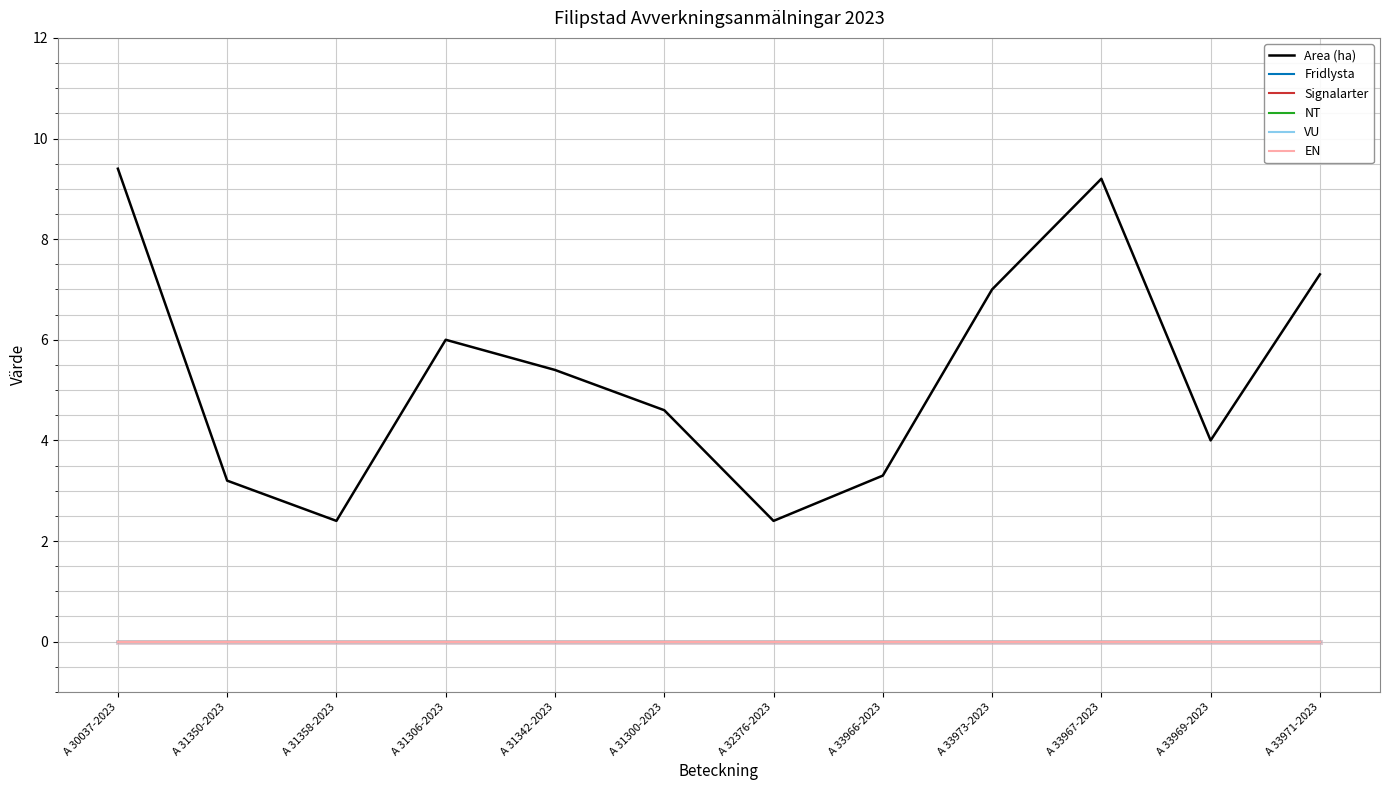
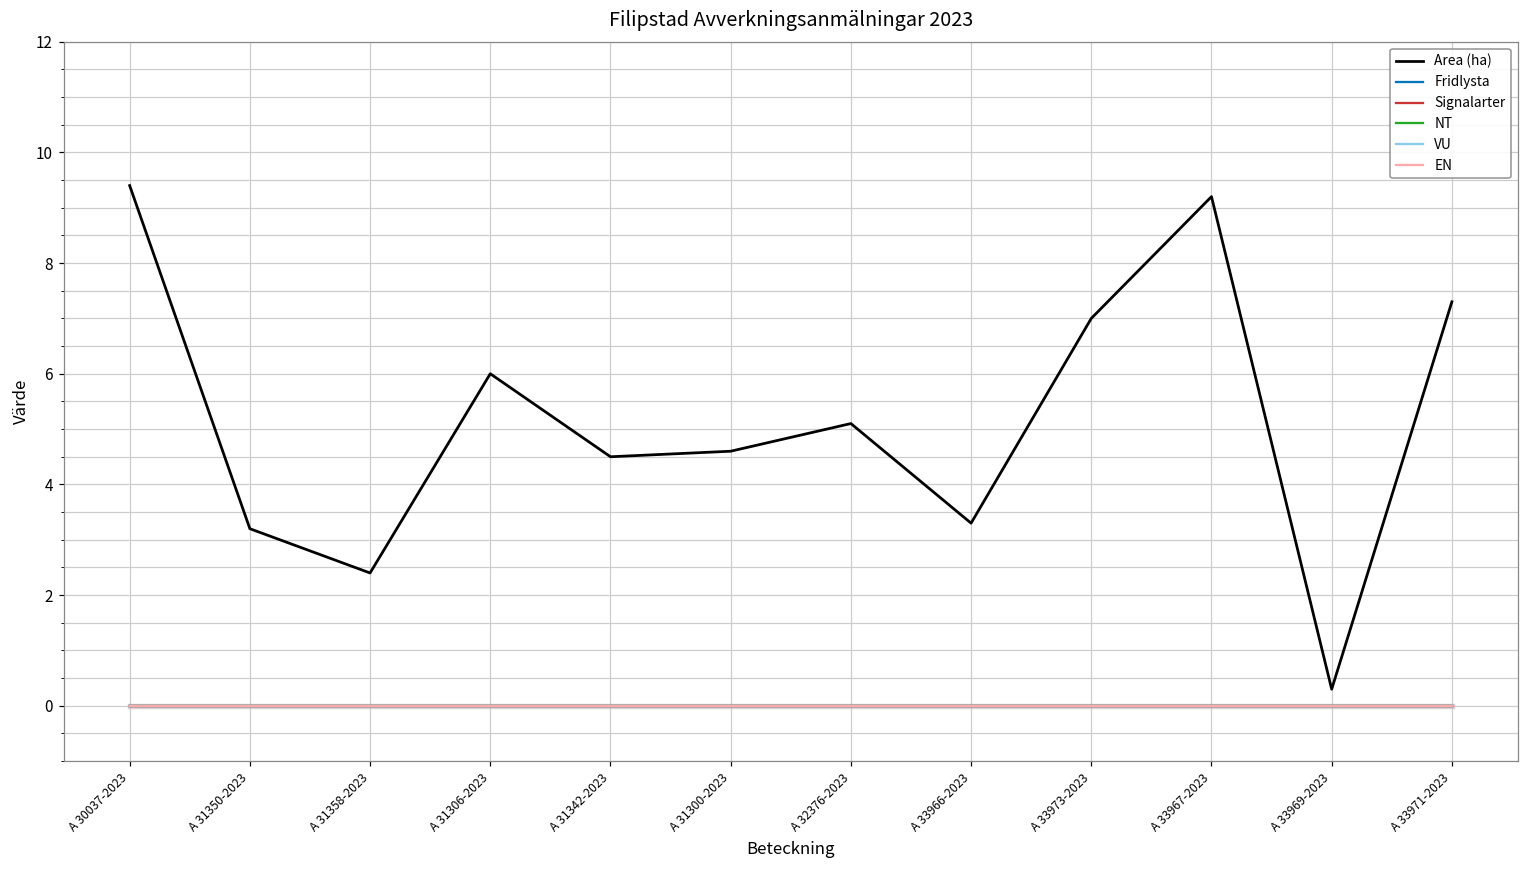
Area (ha), A 31342-2023: 5.4 -> 4.5
Area (ha), A 32376-2023: 2.4 -> 5.1
Area (ha), A 33969-2023: 4.0 -> 0.3
